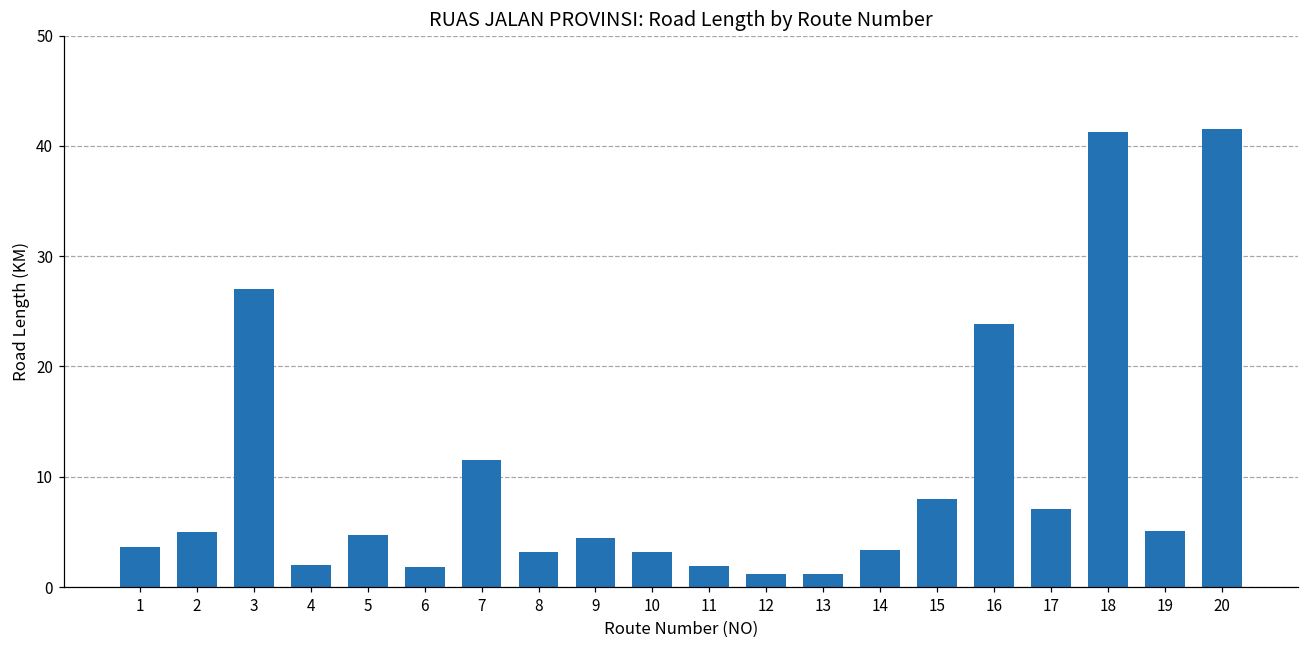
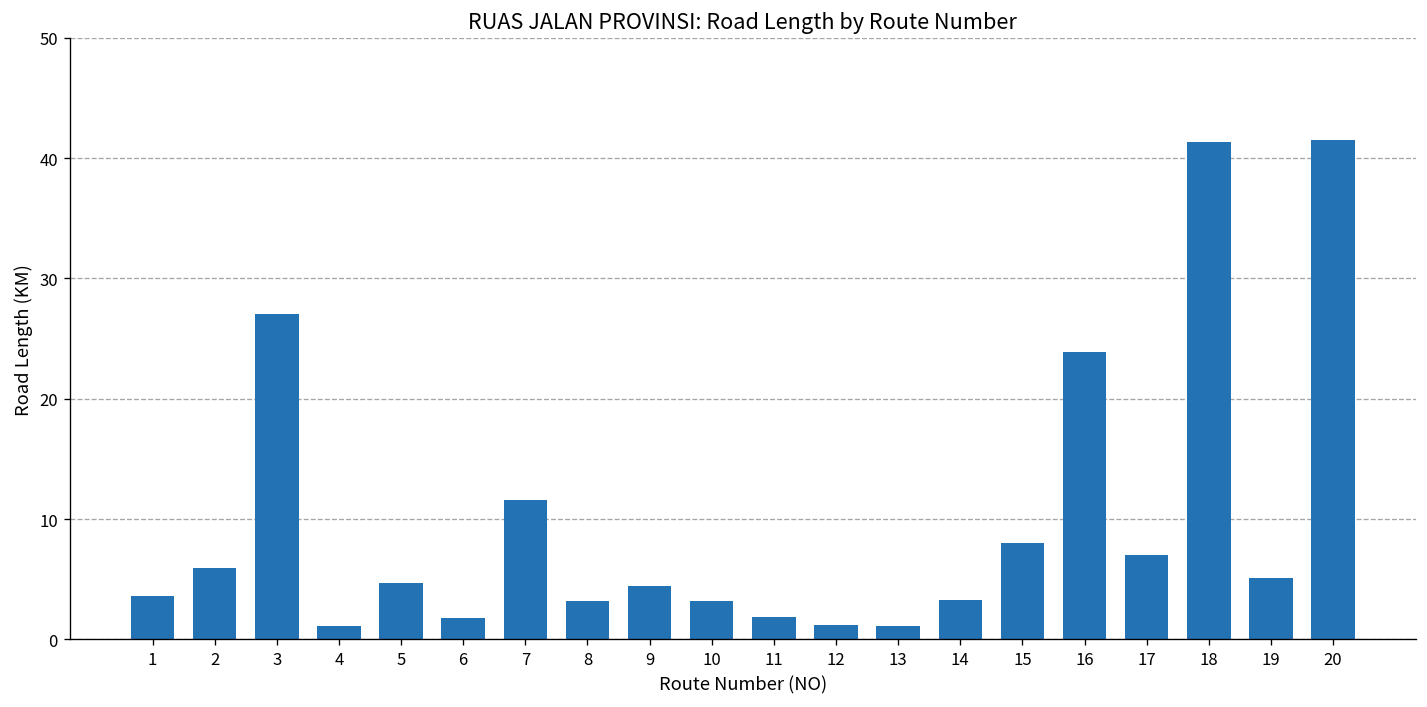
2: 5.0 -> 5.9
4: 2.0 -> 1.1
